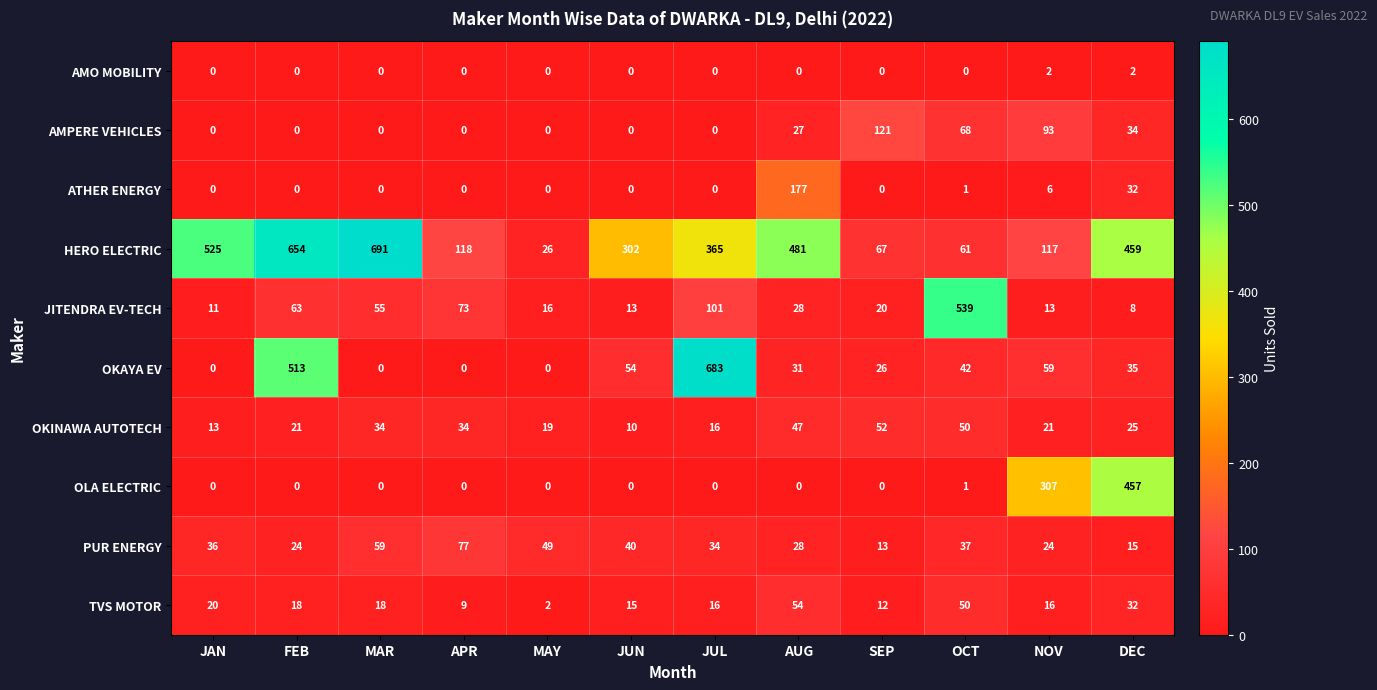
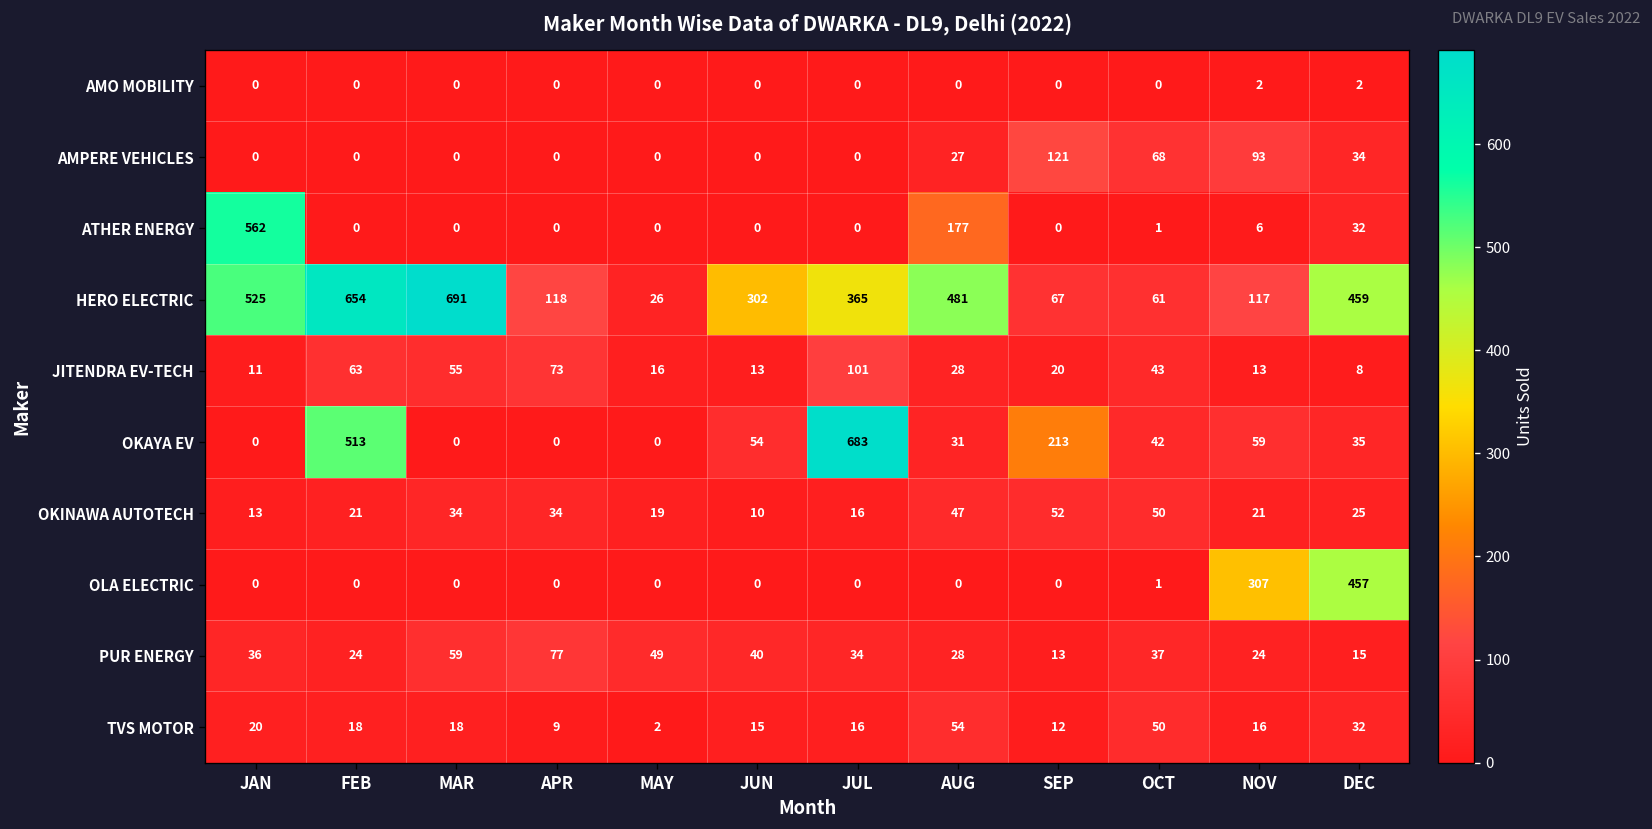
ATHER ENERGY, JAN: 0 -> 562
JITENDRA EV-TECH, OCT: 539 -> 43
OKAYA EV, SEP: 26 -> 213
